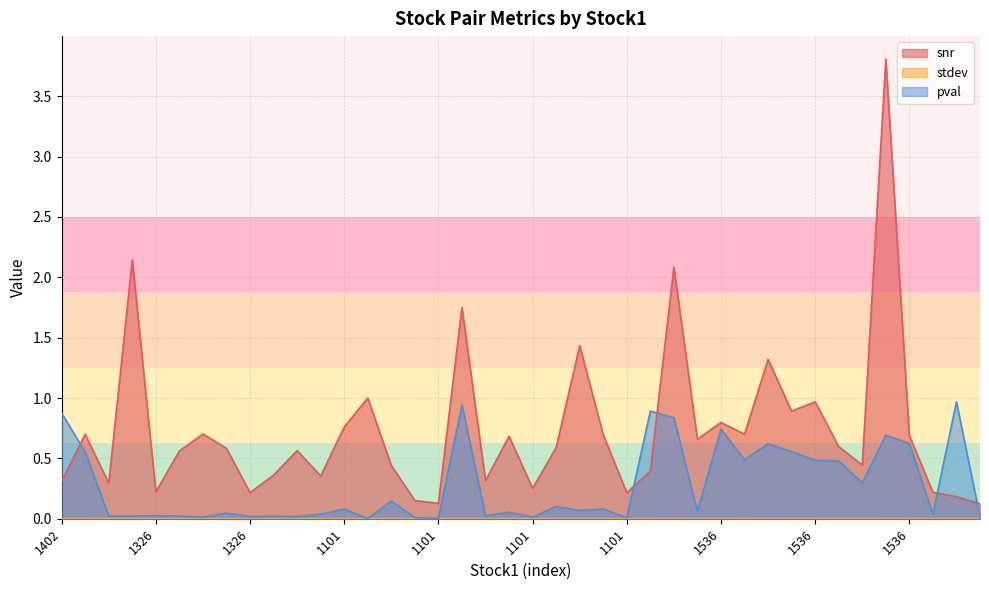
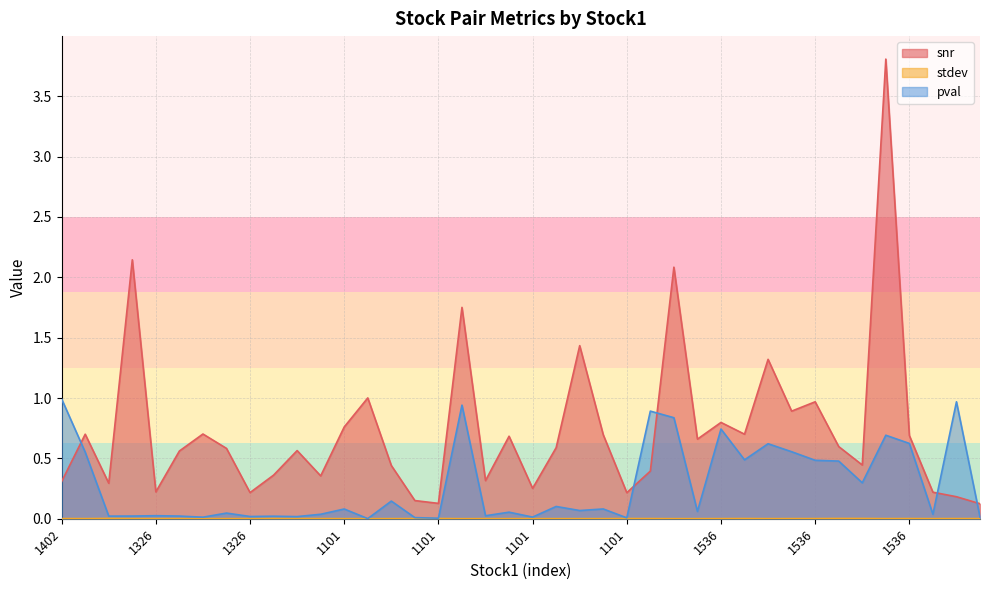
pval, 1402: 0.88 -> 0.99
